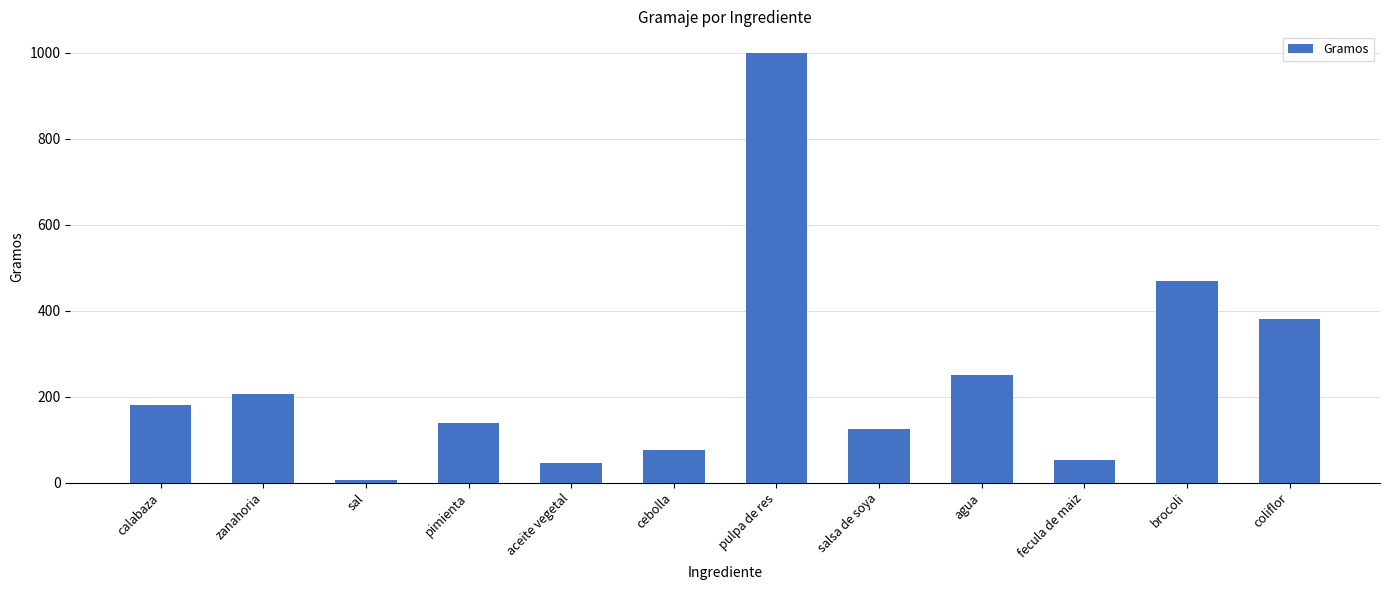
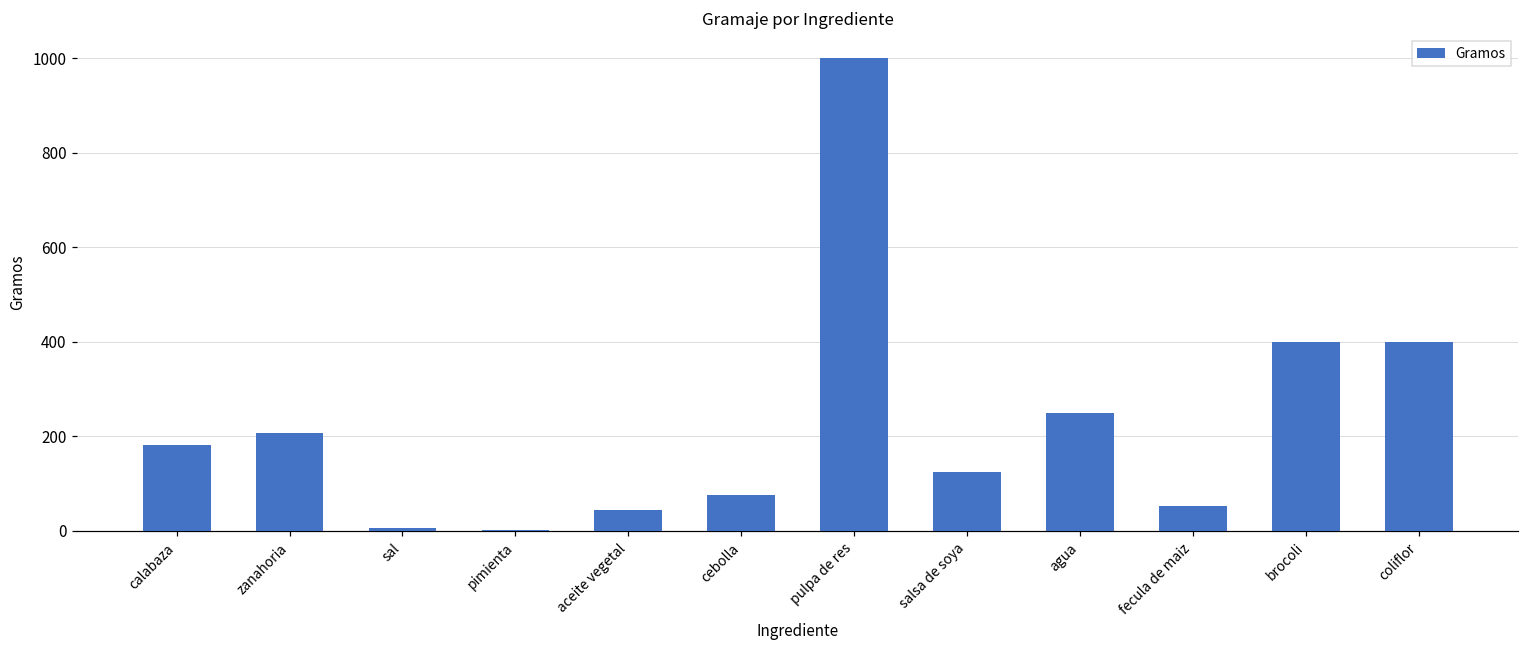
pimienta: 140 -> 0
brocoli: 470 -> 400
coliflor: 380 -> 400
